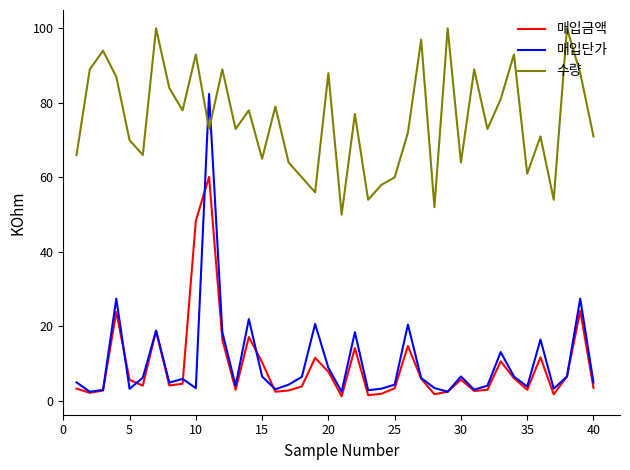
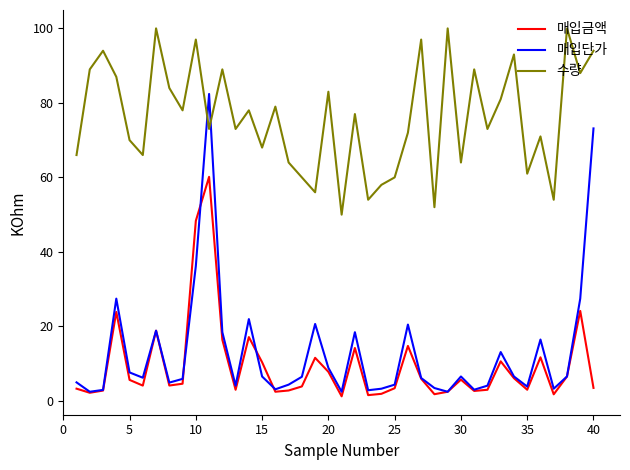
매입단가, 5: 3 -> 8
매입단가, 10: 3 -> 36
수량, 10: 93 -> 97
수량, 15: 65 -> 68
수량, 20: 88 -> 83
매입단가, 40: 5 -> 73
수량, 40: 71 -> 94
